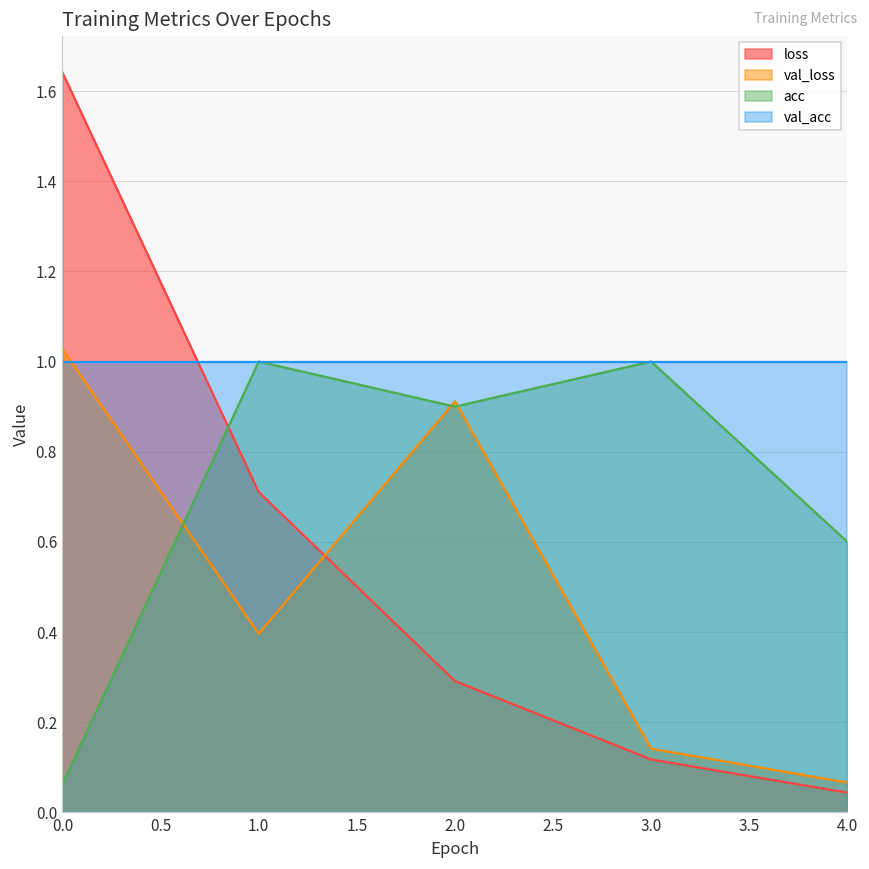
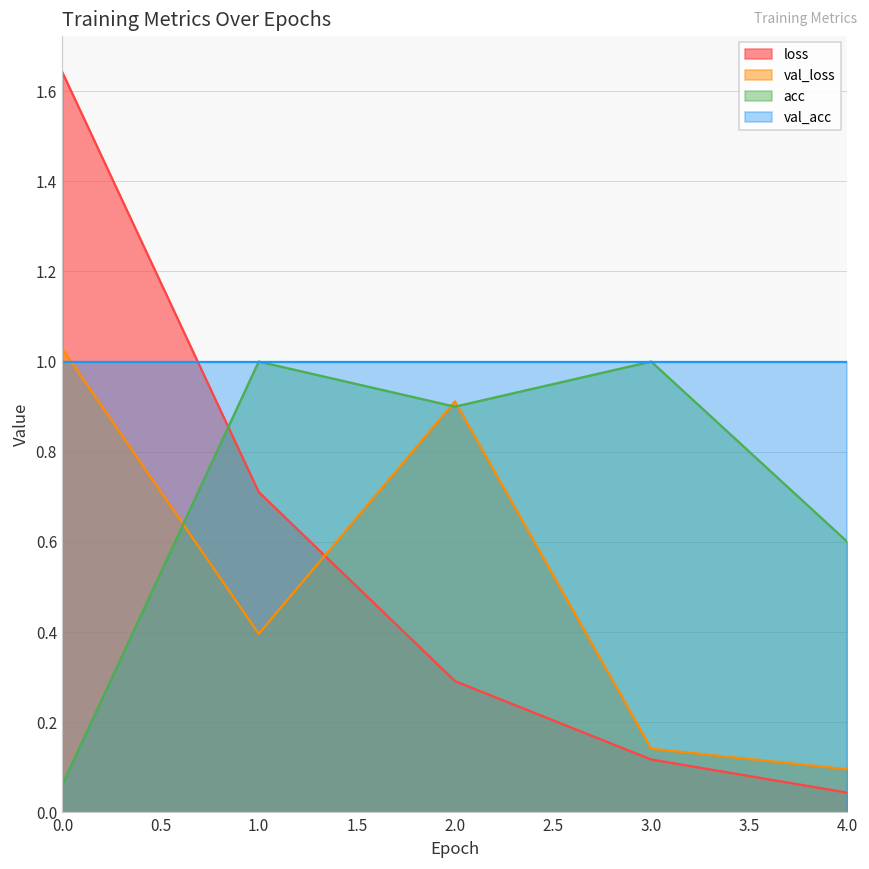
val_loss, 4.0: 0.07 -> 0.10
